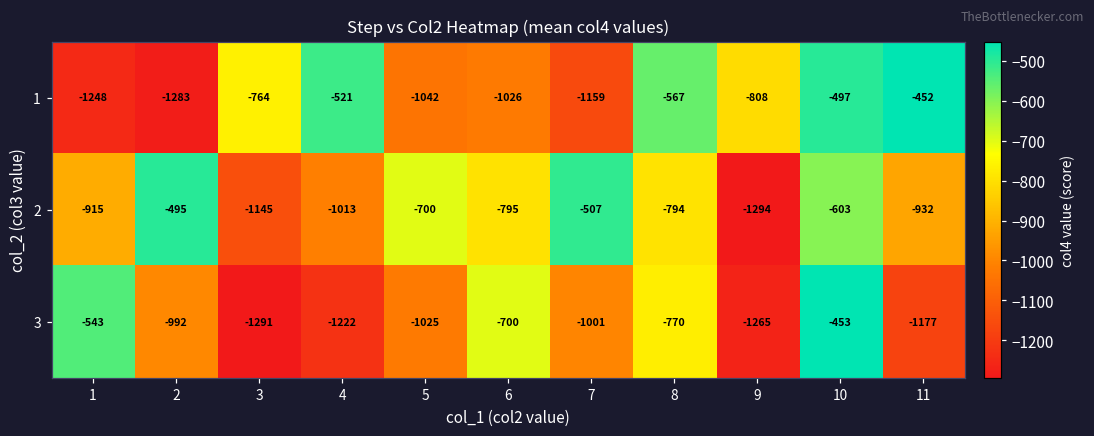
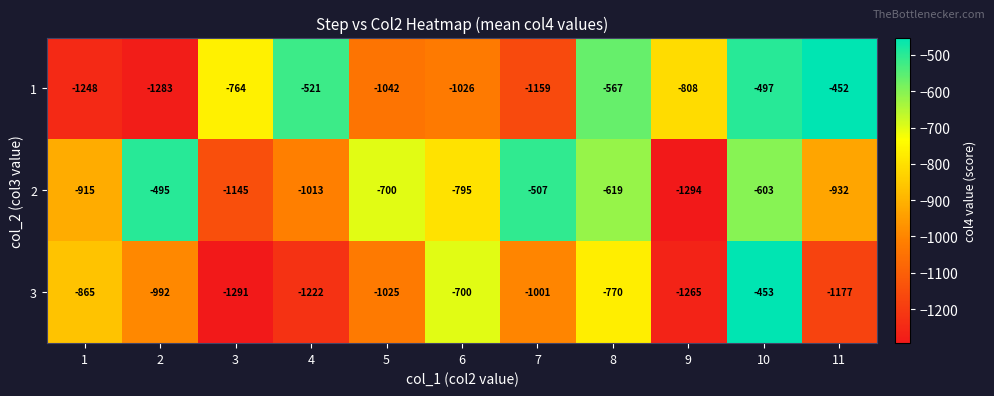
2, 8: -794 -> -619
3, 1: -543 -> -865
